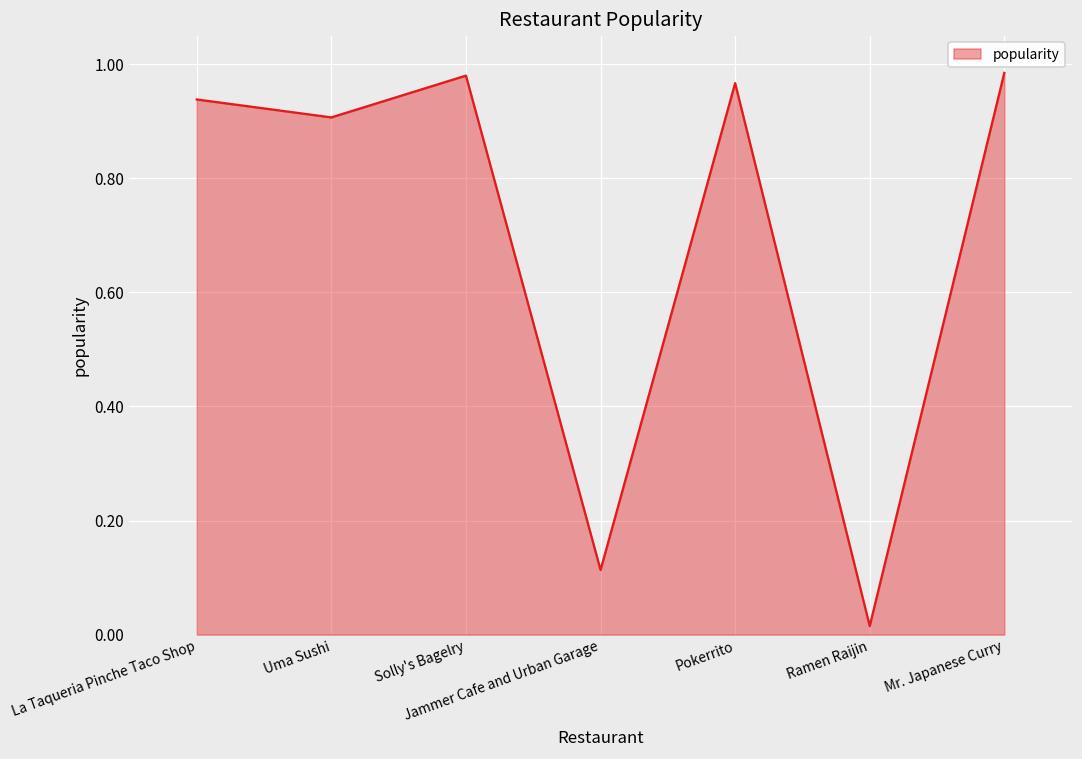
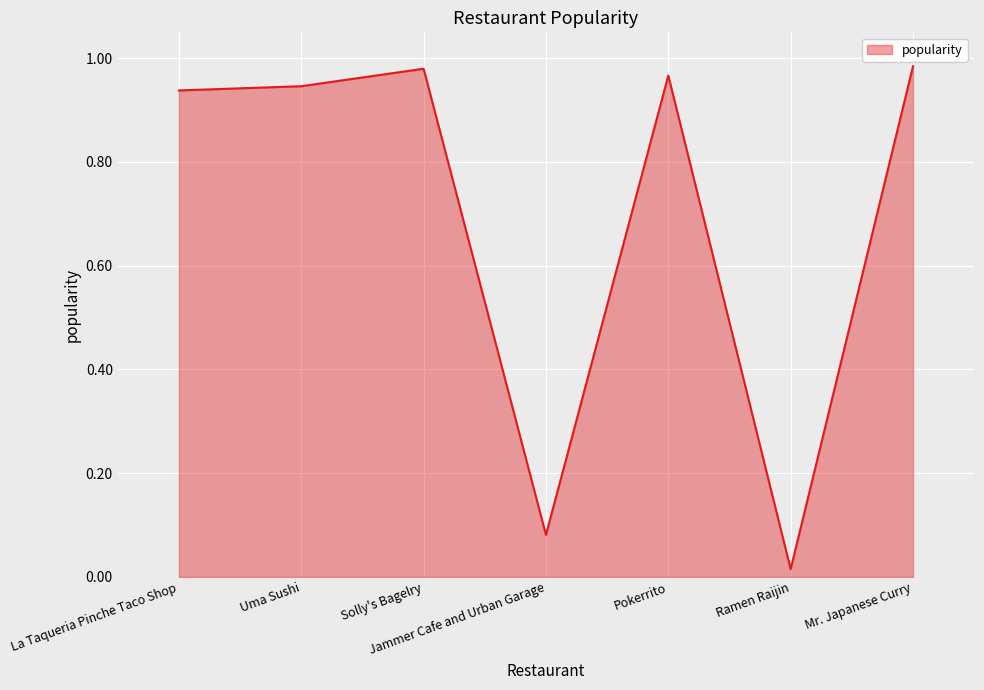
Uma Sushi: 0.91 -> 0.95
Jammer Cafe and Urban Garage: 0.11 -> 0.08
